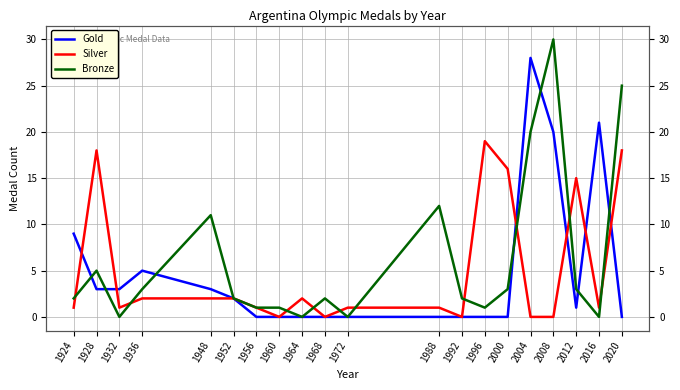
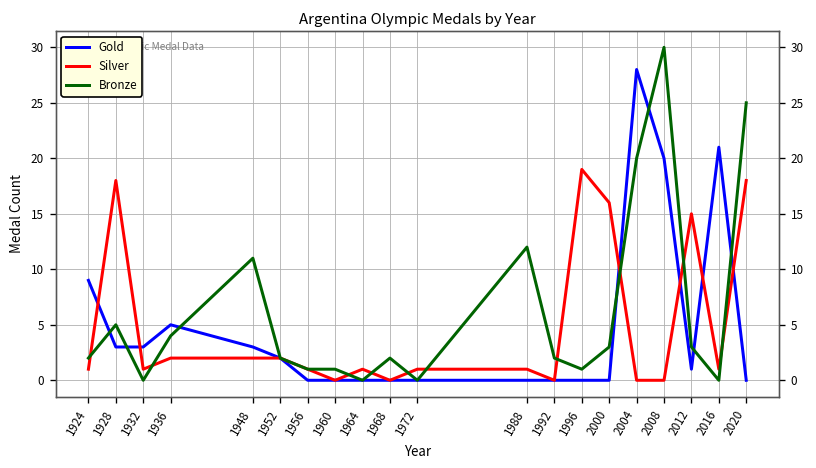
Bronze, 1936: 3 -> 4
Silver, 1964: 2 -> 1
